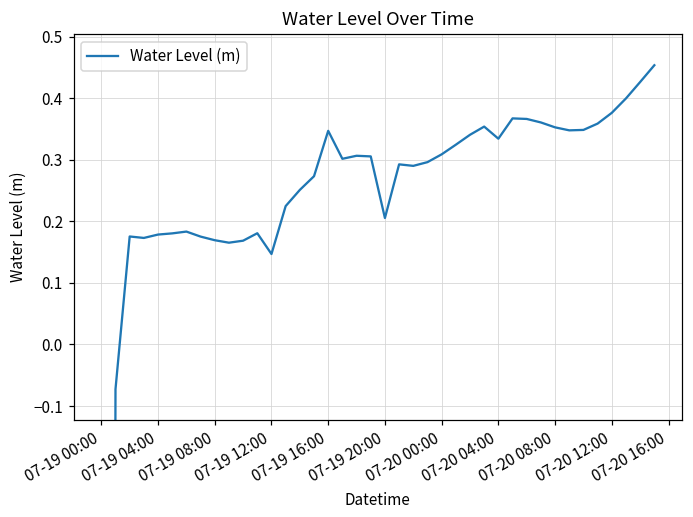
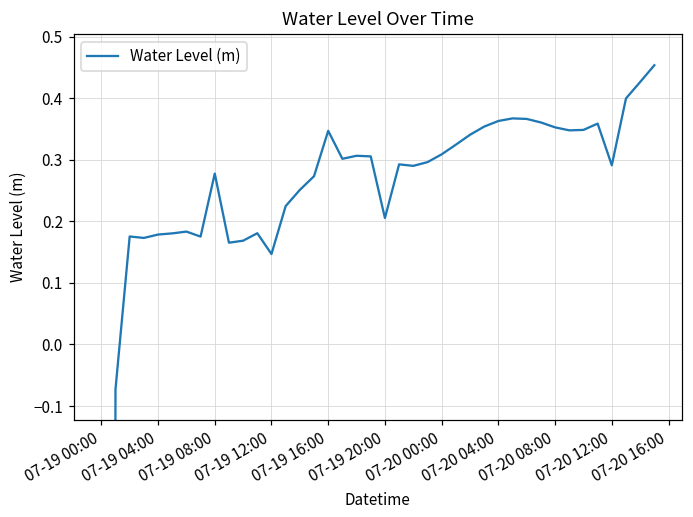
07-19 08:00: 0.17 -> 0.28
07-20 04:00: 0.33 -> 0.36
07-20 12:00: 0.38 -> 0.29
